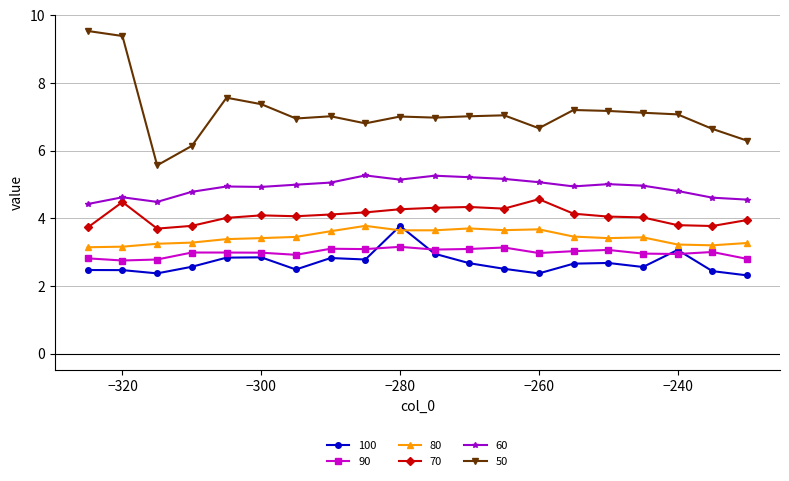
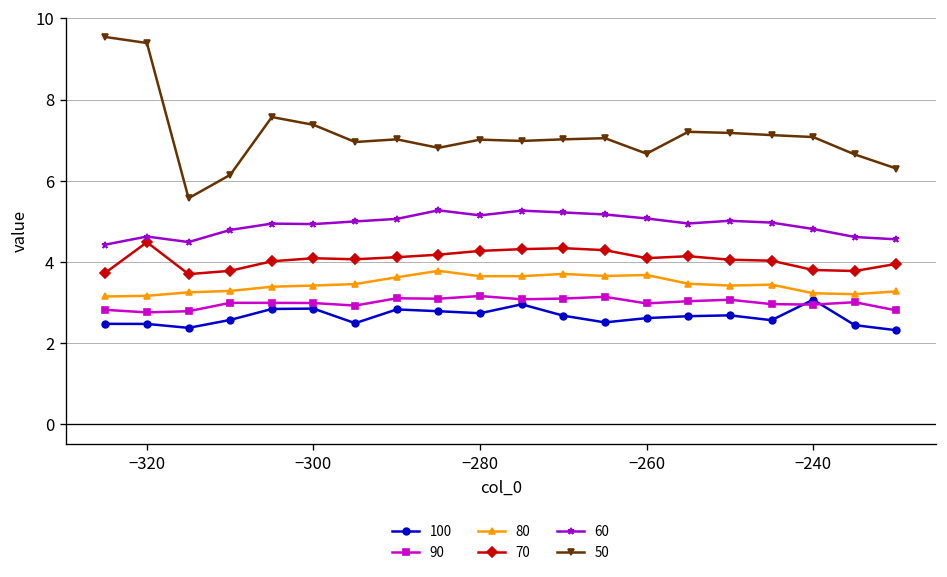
100, −280: 3.8 -> 2.7
100, −260: 2.4 -> 2.6
70, −260: 4.6 -> 4.1
